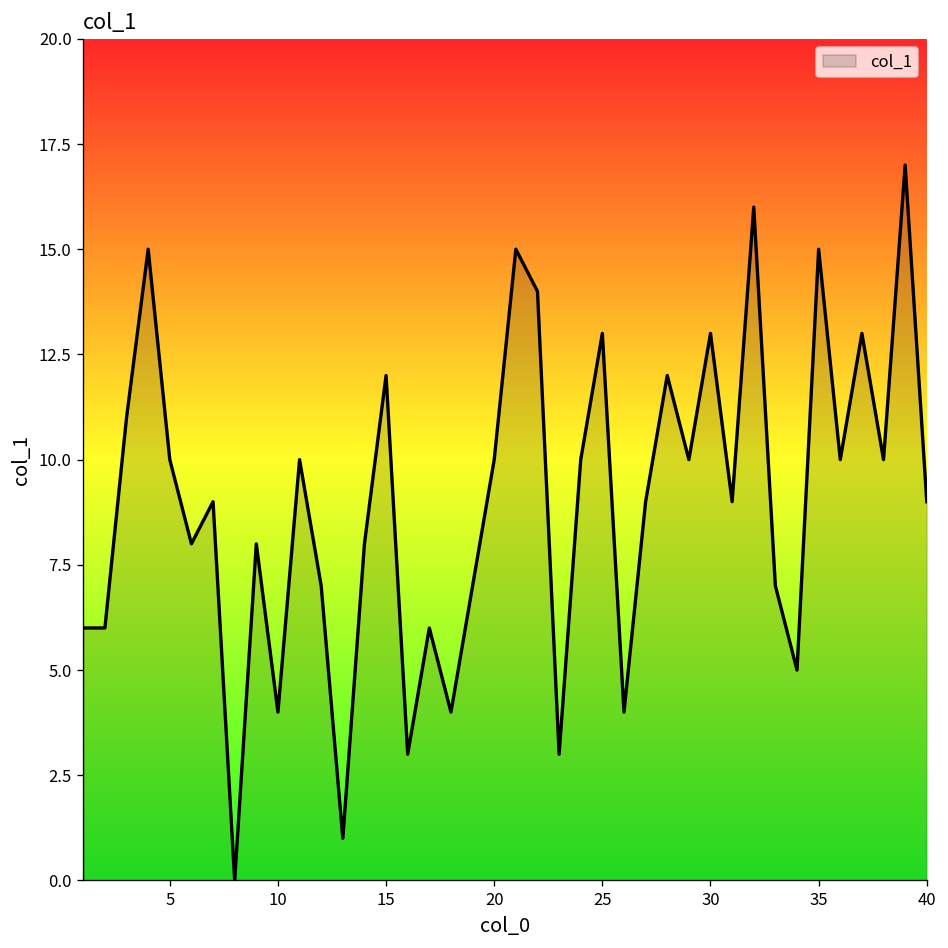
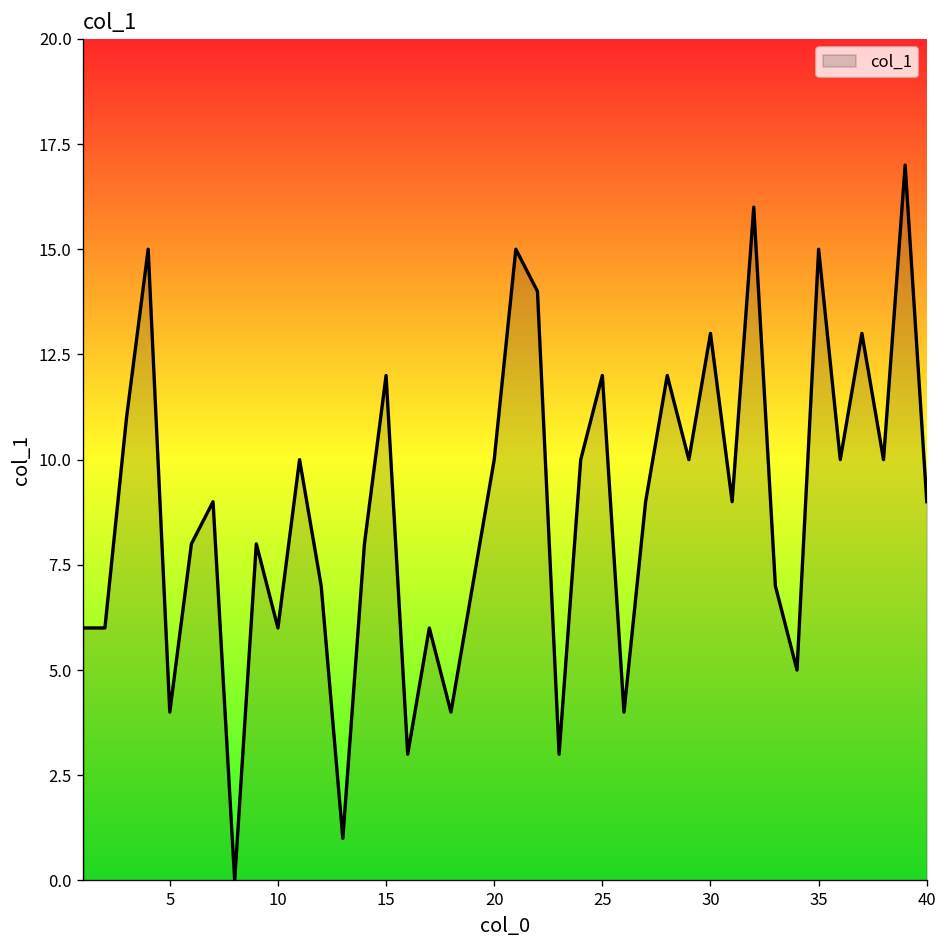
5: 10 -> 4
10: 4 -> 6
25: 13 -> 12
